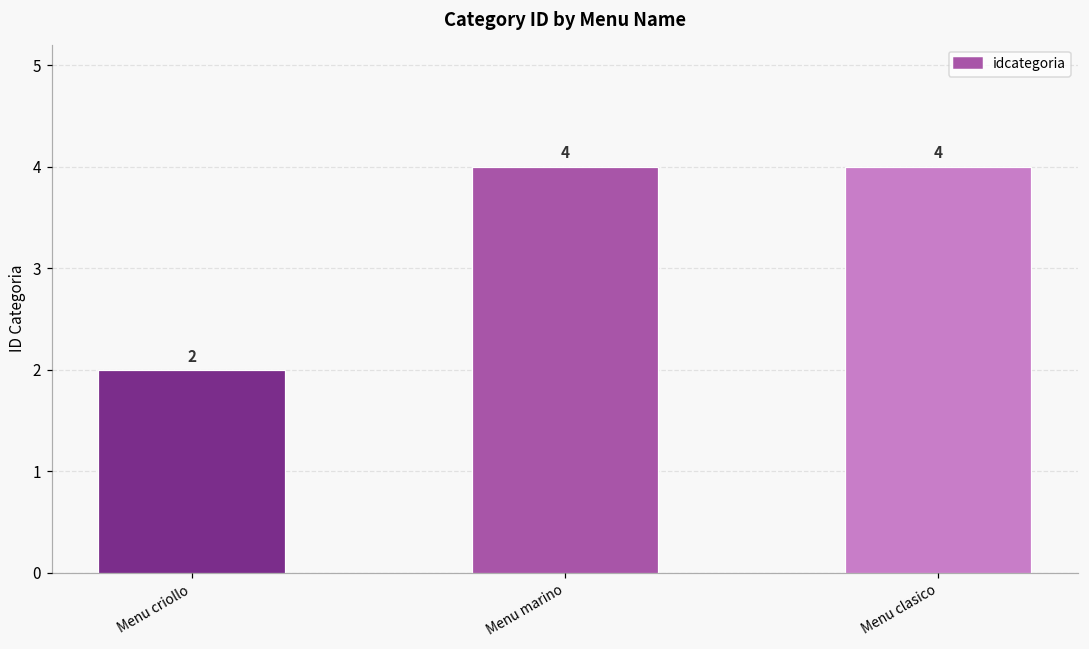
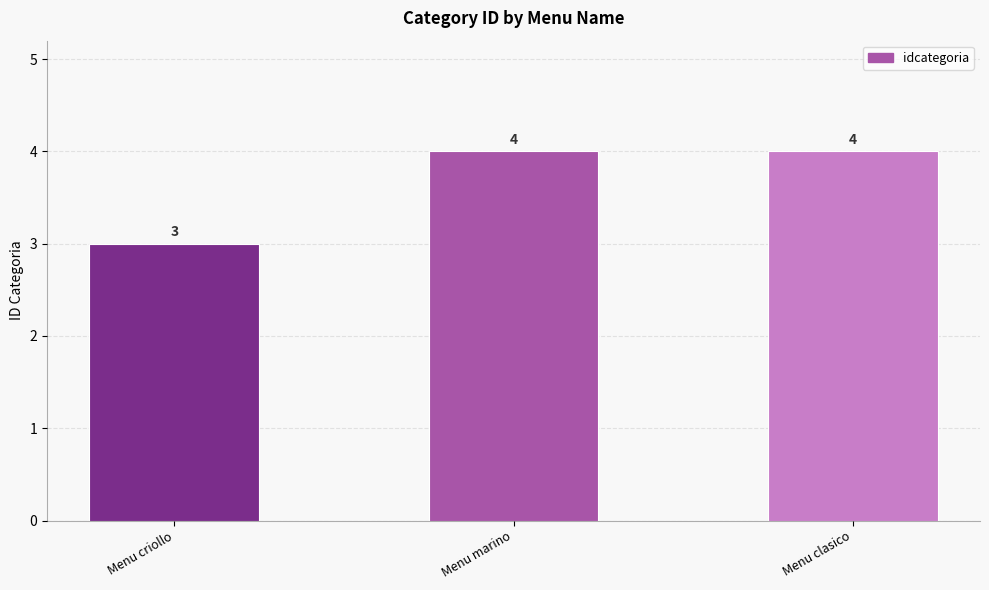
Menu criollo: 2 -> 3
